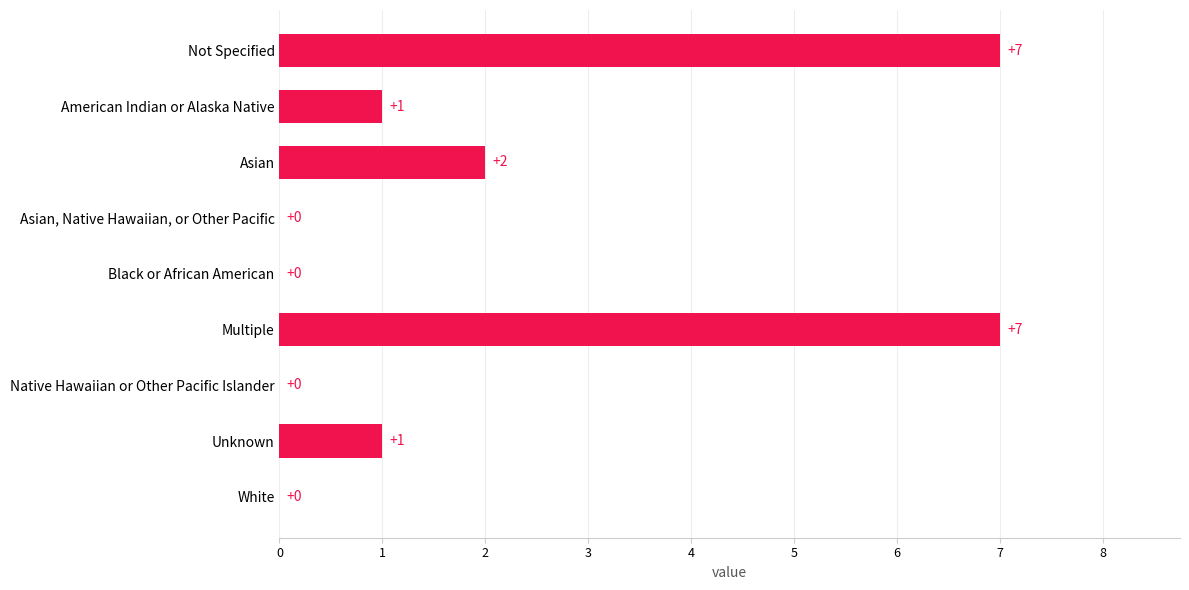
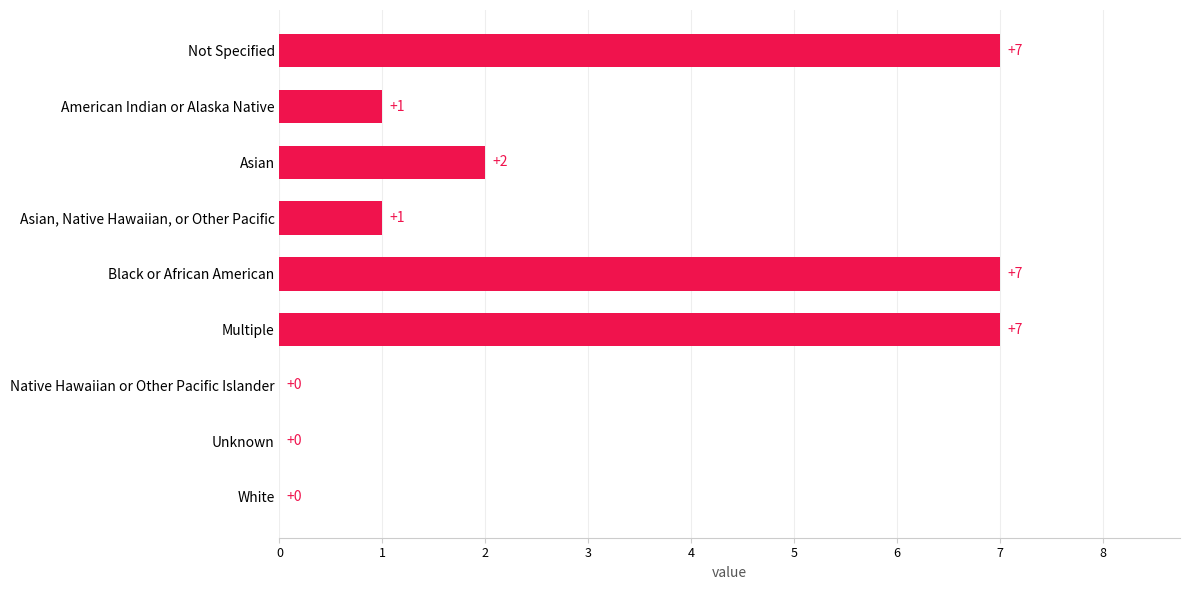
Asian, Native Hawaiian, or Other Pacific: +0 -> +1
Black or African American: +0 -> +7
Unknown: +1 -> +0
